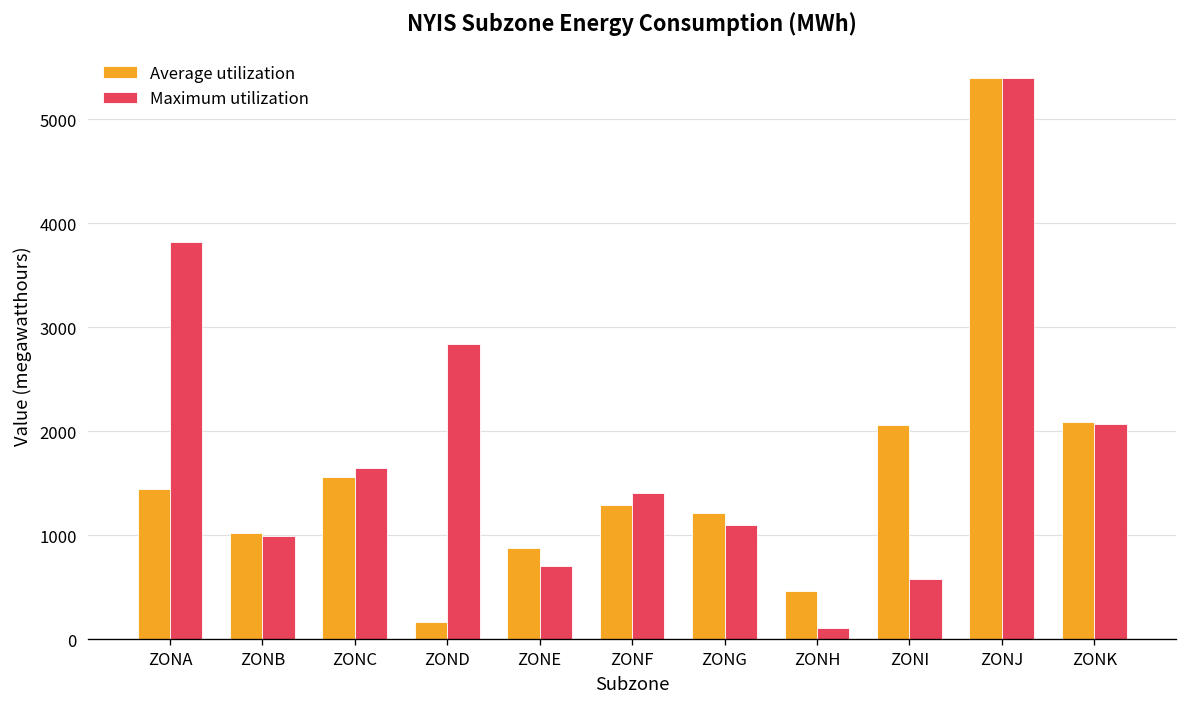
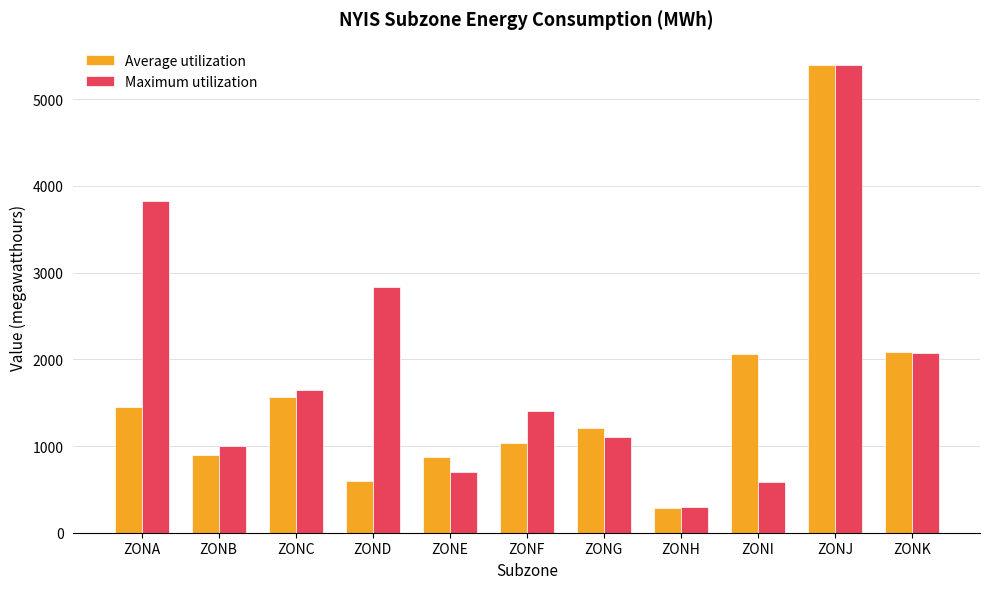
Average utilization, ZONB: 1000 -> 900
Average utilization, ZOND: 200 -> 600
Average utilization, ZONF: 1300 -> 1000
Average utilization, ZONH: 500 -> 300
Maximum utilization, ZONH: 100 -> 300
